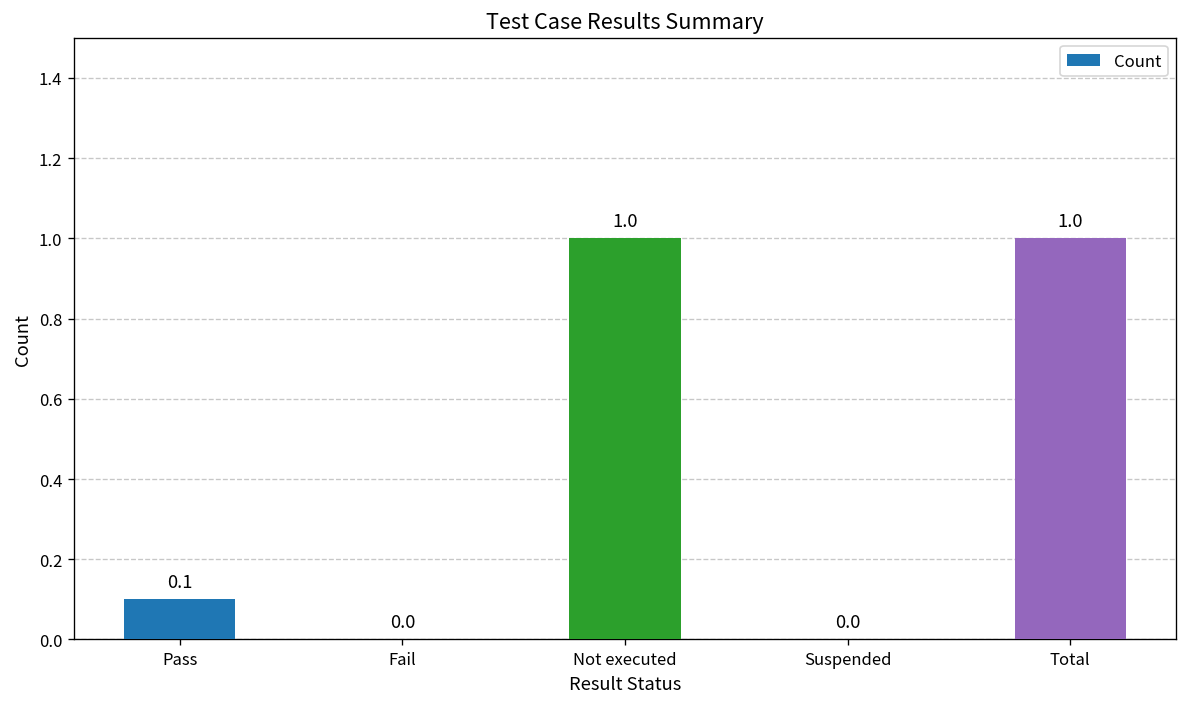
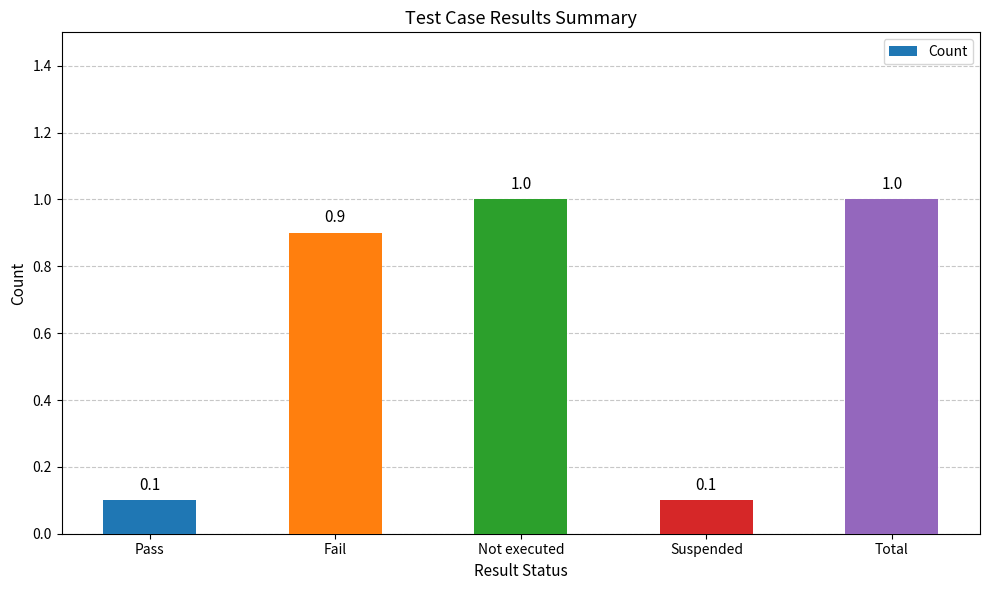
Fail: 0.0 -> 0.9
Suspended: 0.0 -> 0.1
